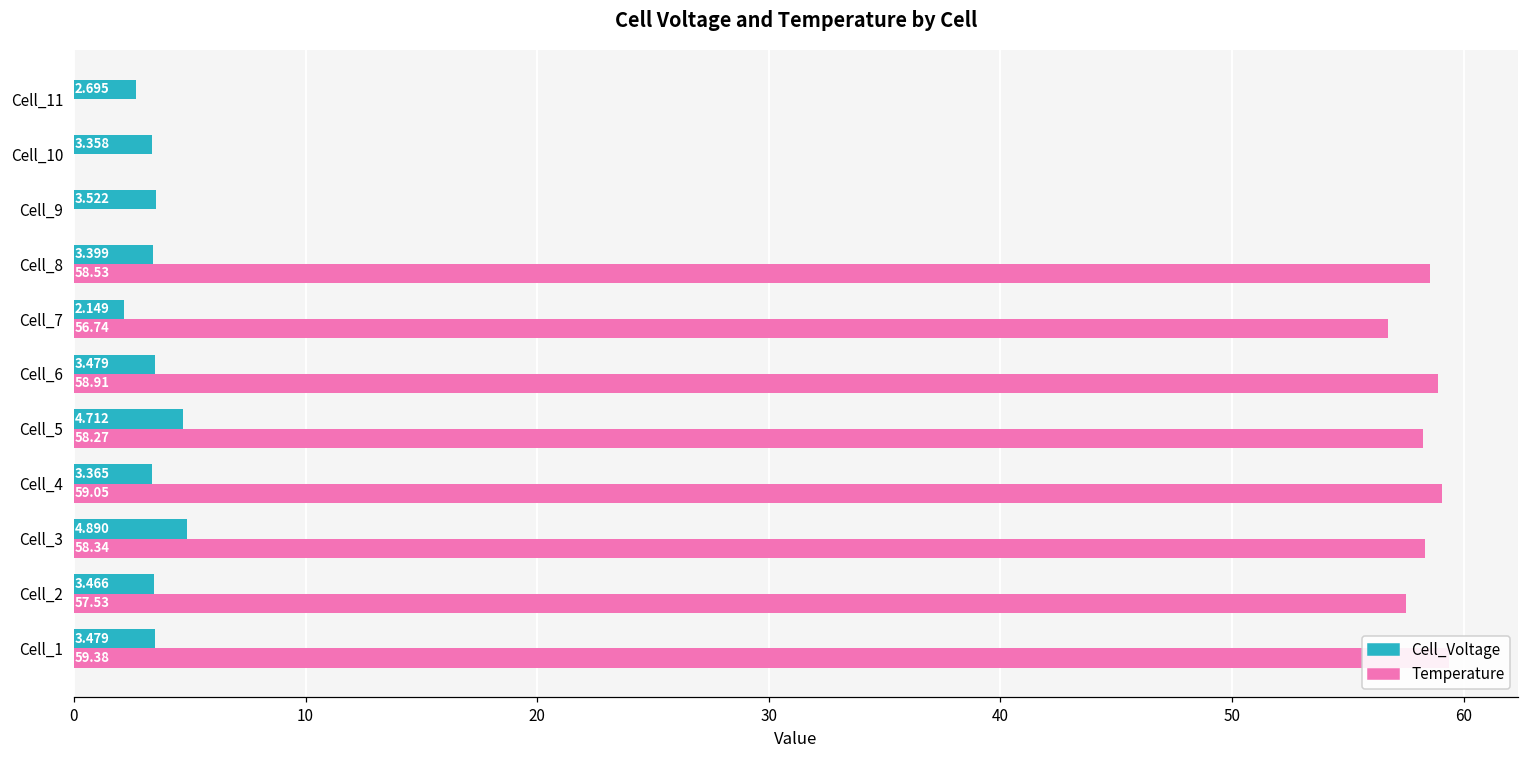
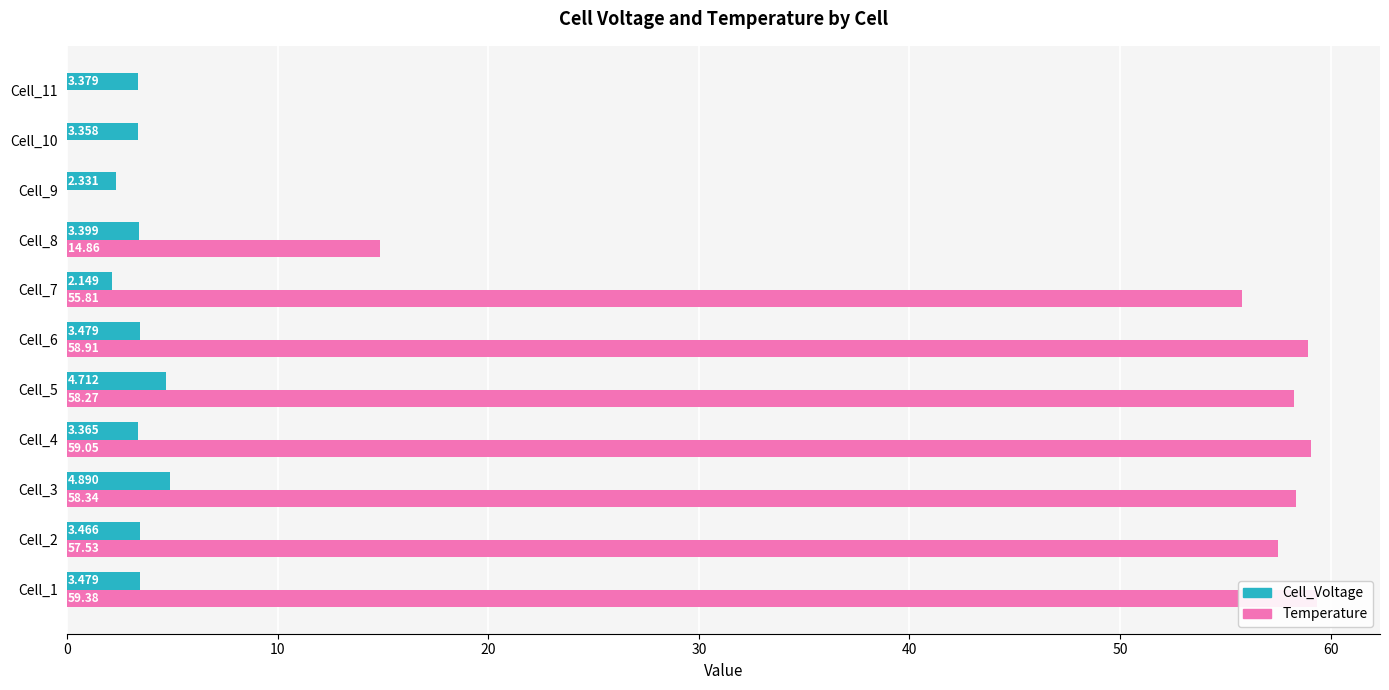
Cell_Voltage, Cell_11: 2.695 -> 3.379
Cell_Voltage, Cell_9: 3.522 -> 2.331
Temperature, Cell_8: 58.53 -> 14.86
Temperature, Cell_7: 56.74 -> 55.81
